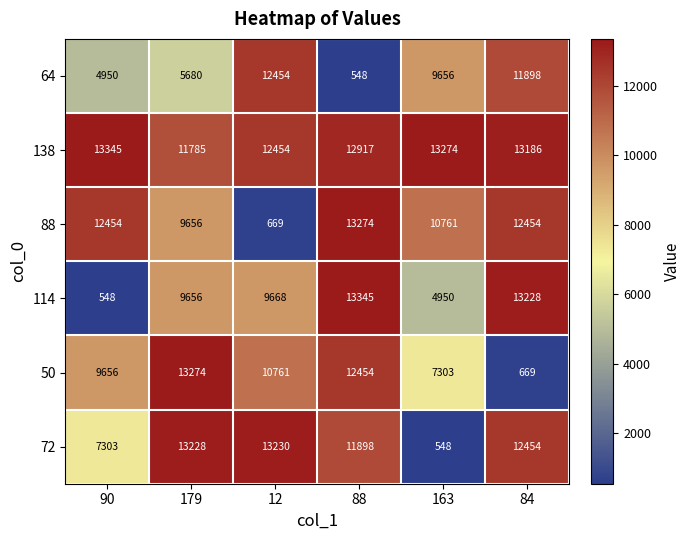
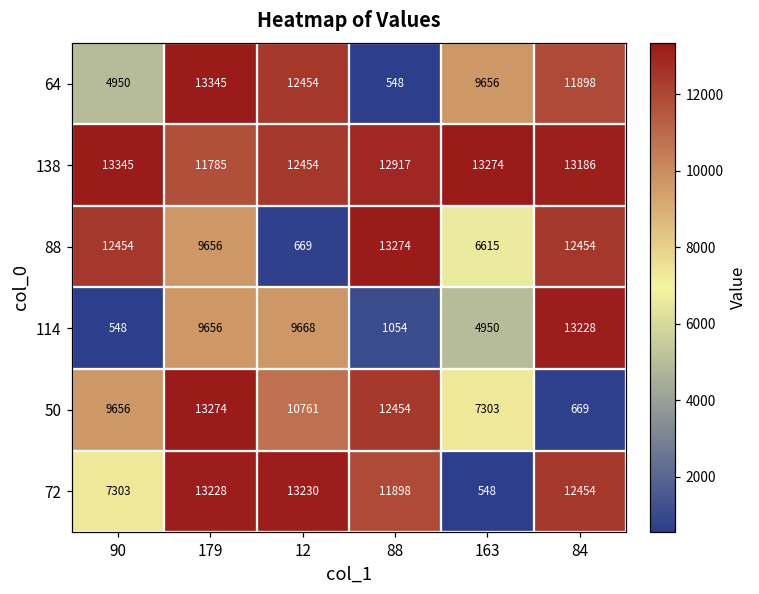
64, 179: 5680 -> 13345
88, 163: 10761 -> 6615
114, 88: 13345 -> 1054
